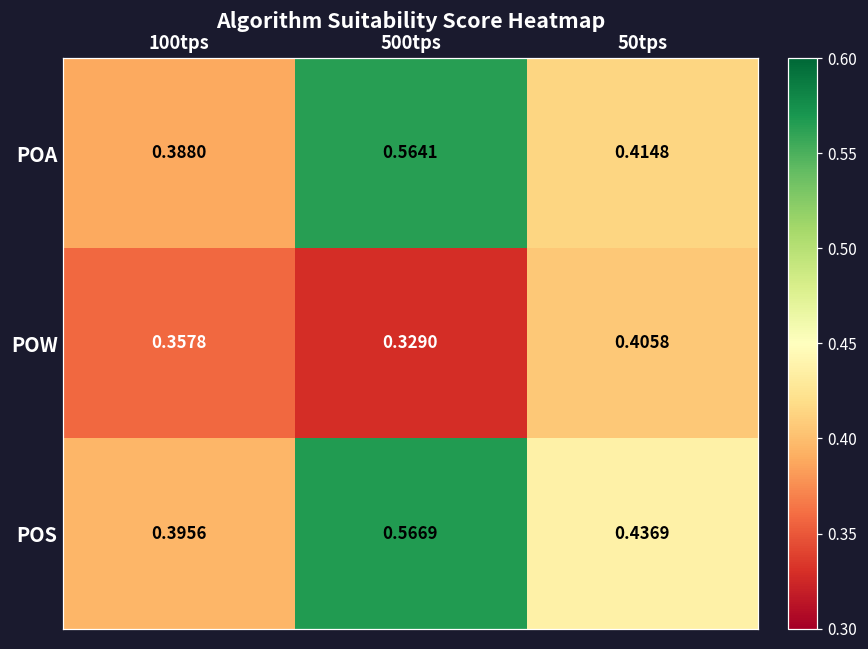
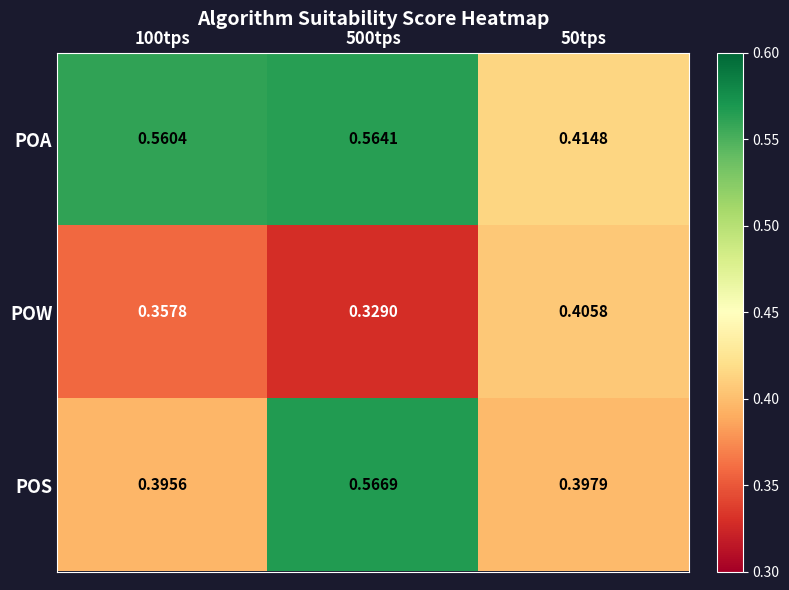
POA, 100tps: 0.3880 -> 0.5604
POS, 50tps: 0.4369 -> 0.3979
